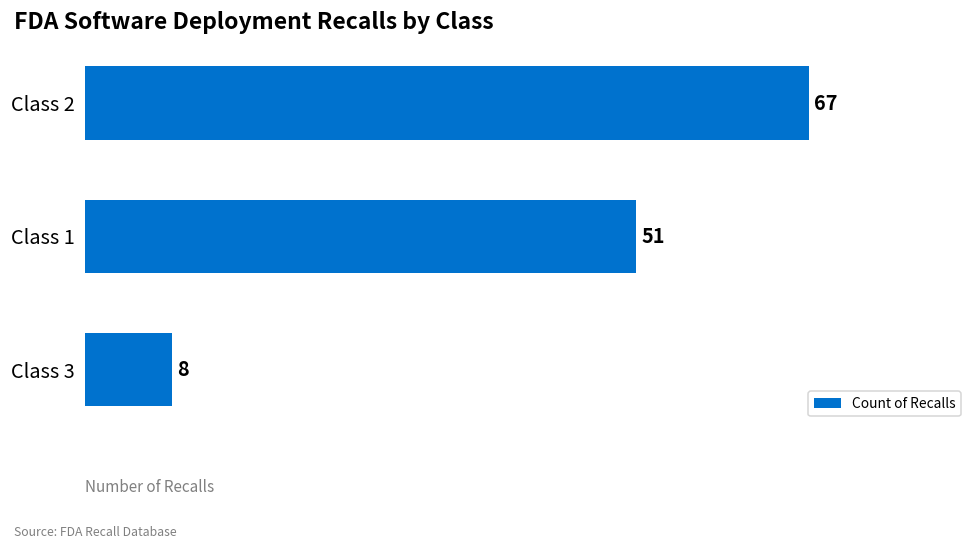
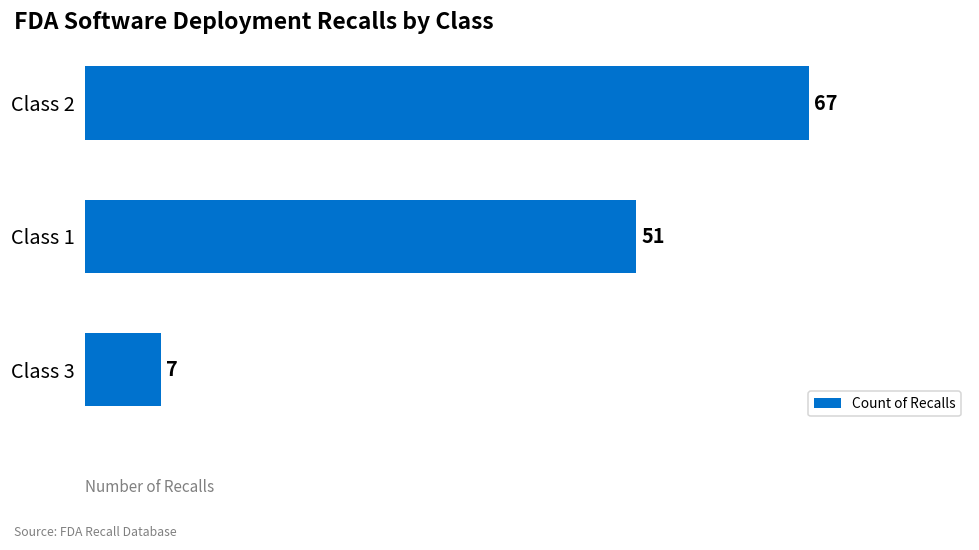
Class 3: 8 -> 7
